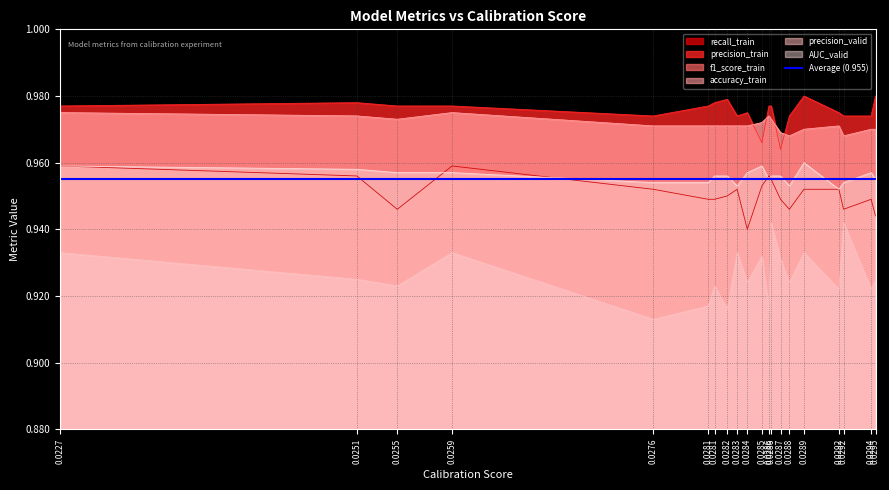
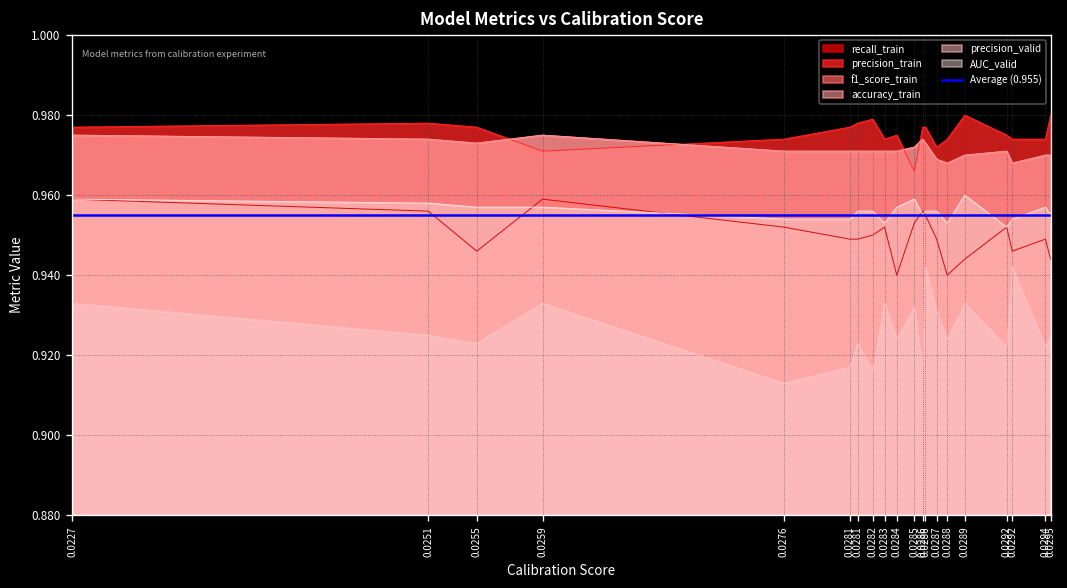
precision_train, 0.0259: 0.977 -> 0.971
precision_train, 0.0287: 0.964 -> 0.972
recall_train, 0.0288: 0.946 -> 0.940
recall_train, 0.0289: 0.952 -> 0.944
